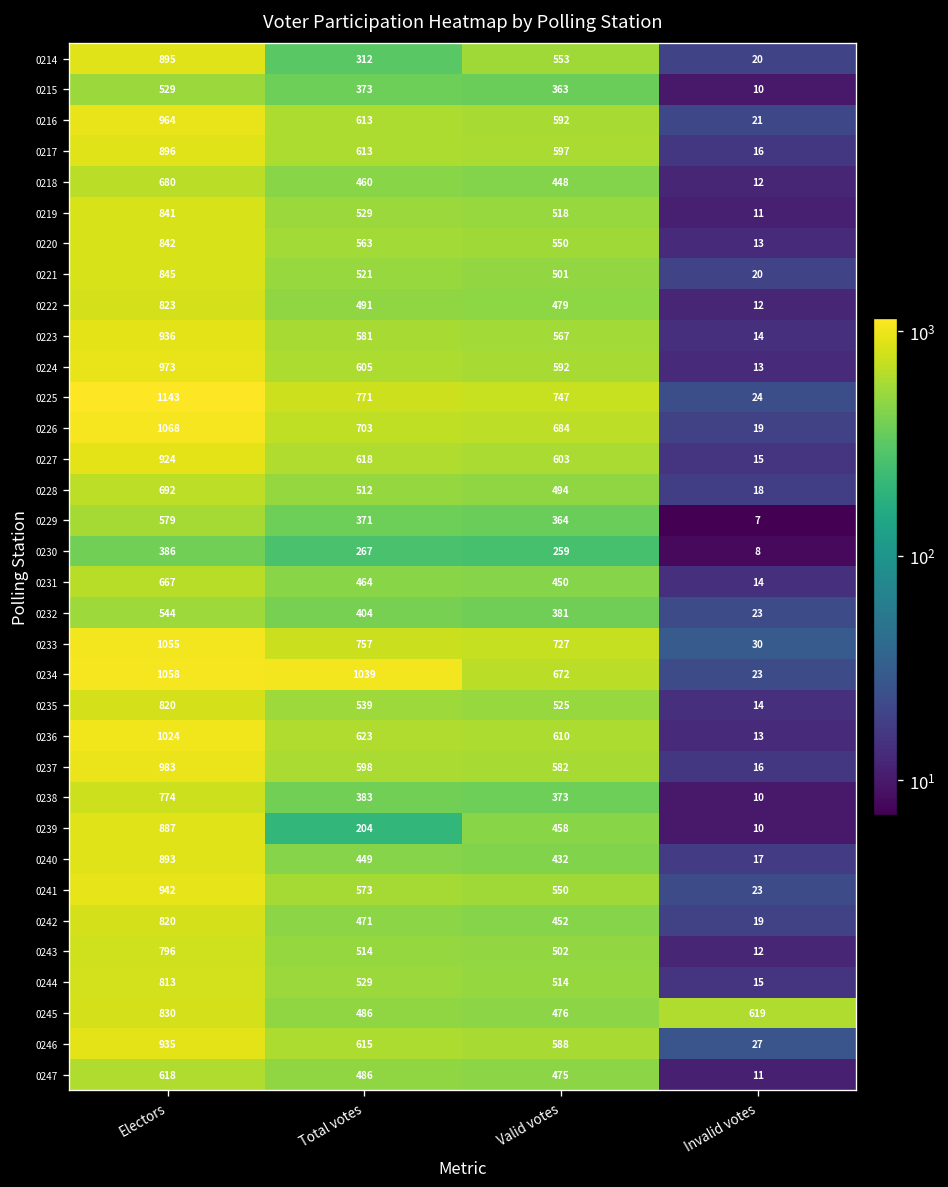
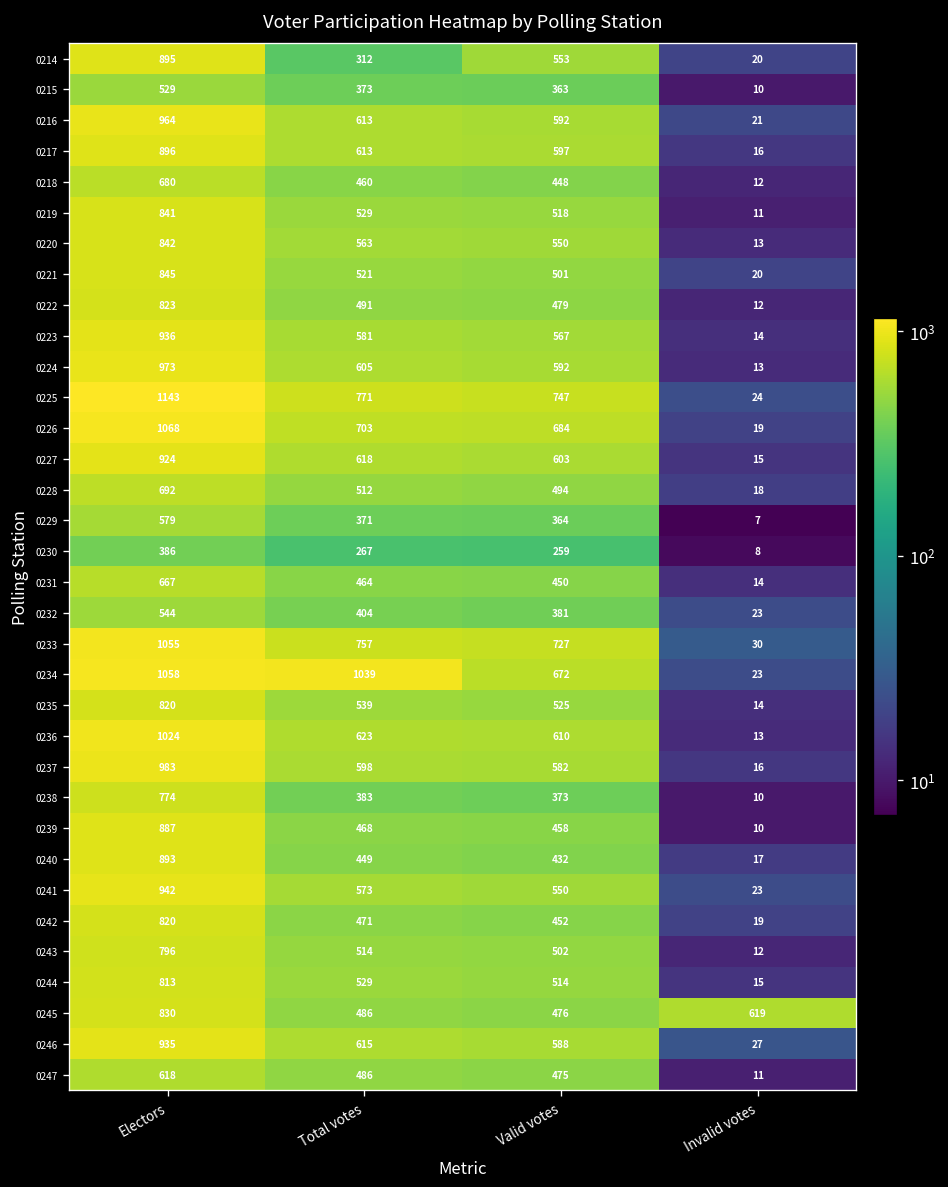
0239, Total votes: 204 -> 468
